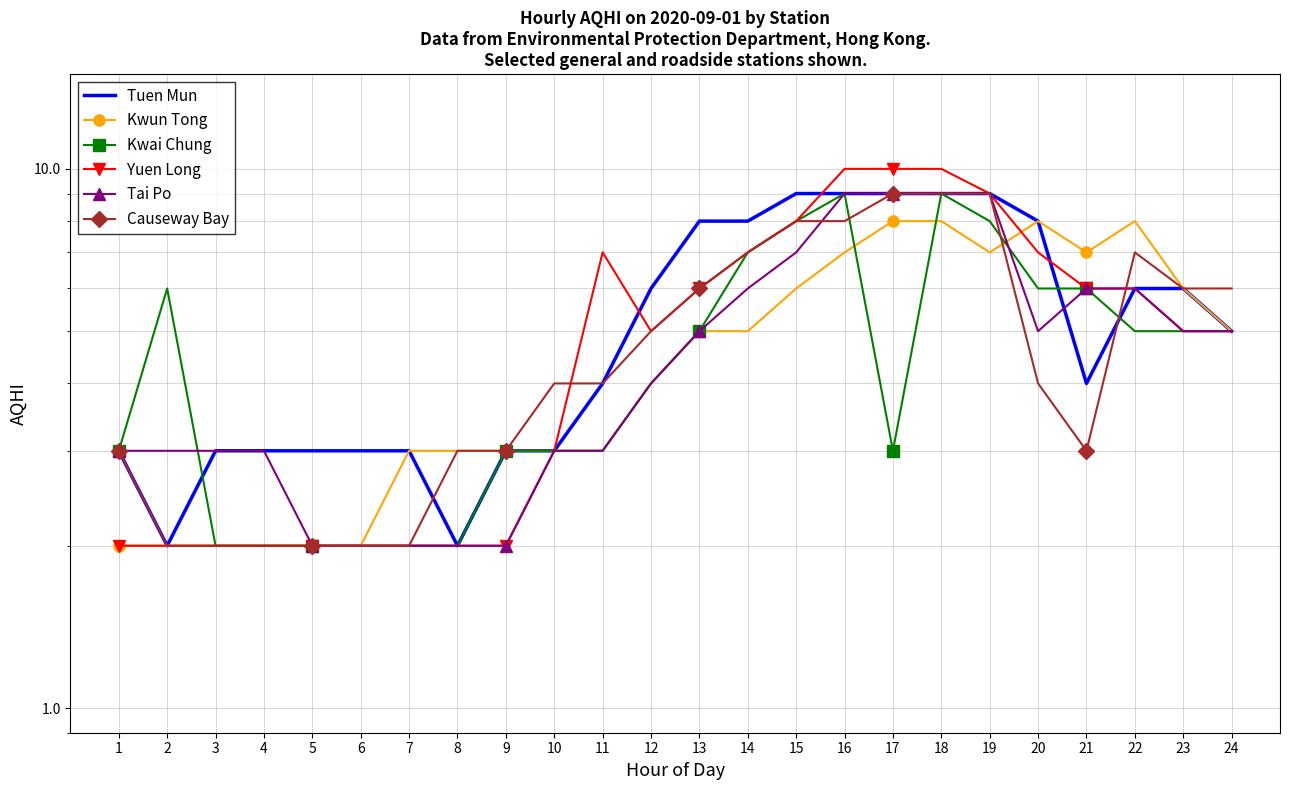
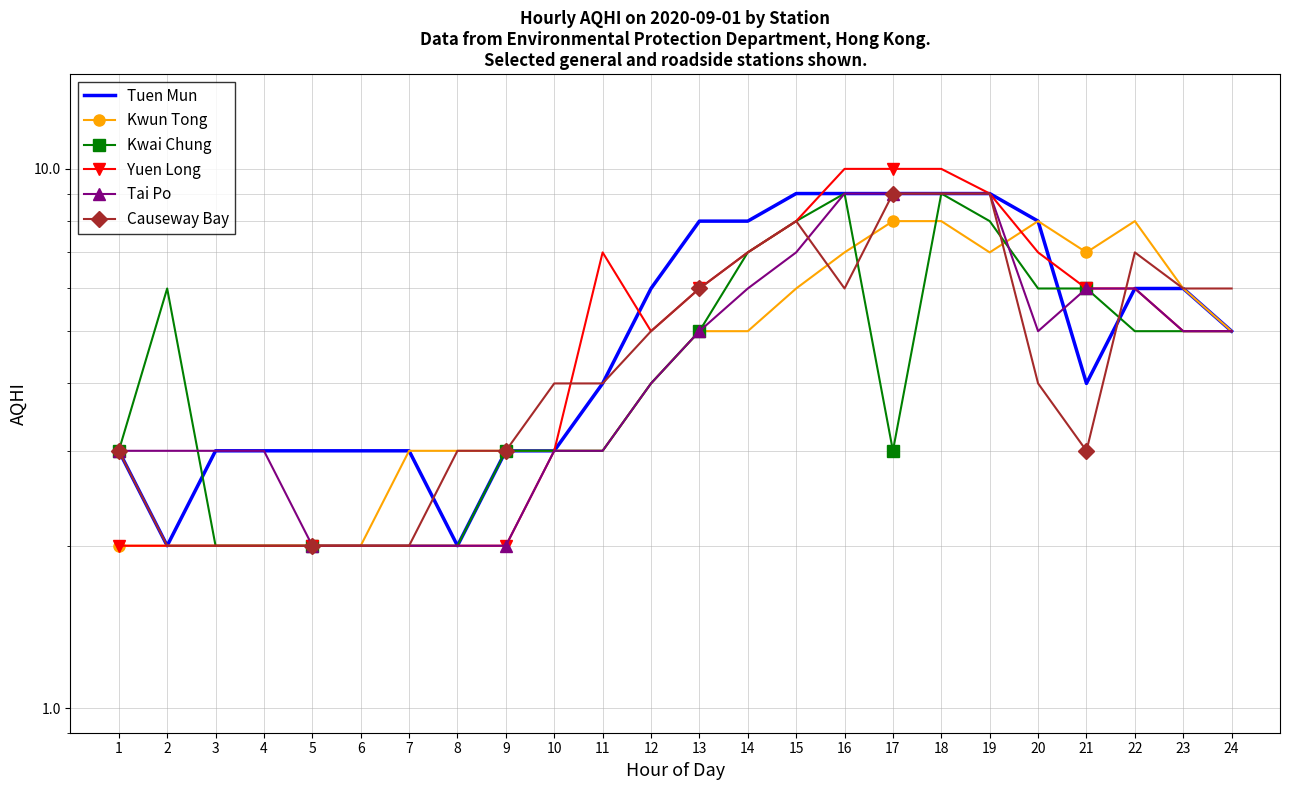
Causeway Bay, 16: 8 -> 6
